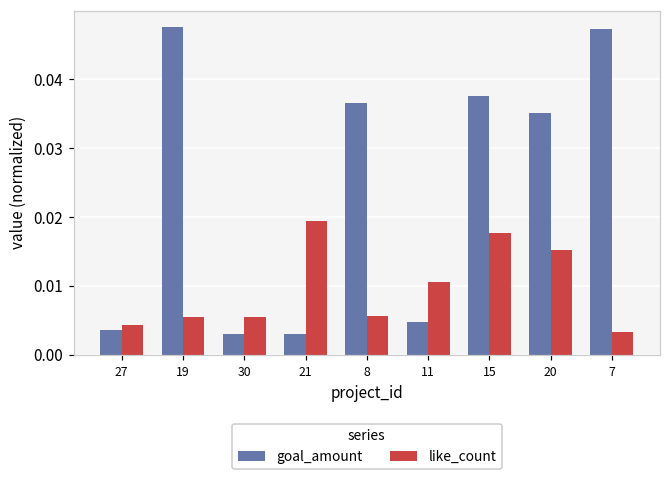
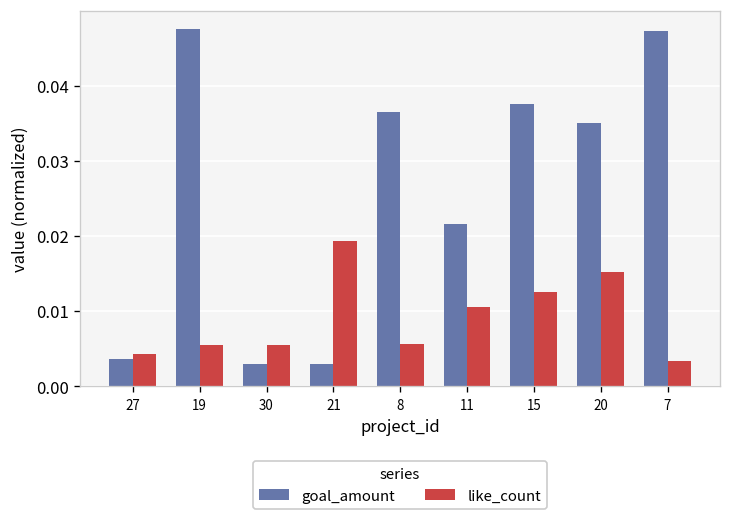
goal_amount, 11: 0.005 -> 0.022
like_count, 15: 0.018 -> 0.013
